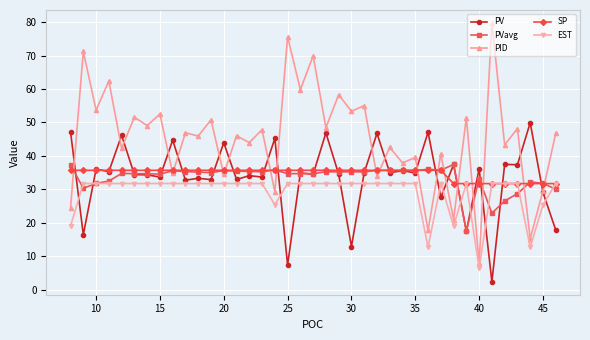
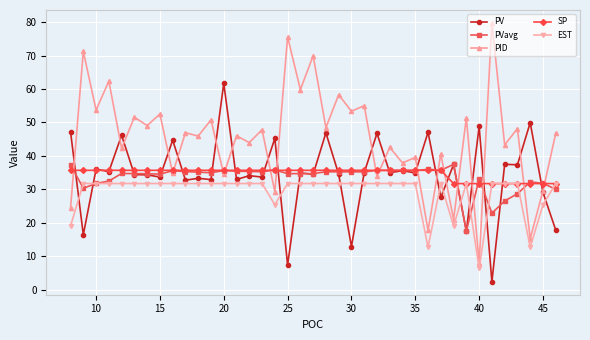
PV, 20: 44 -> 62
PV, 40: 36 -> 49
